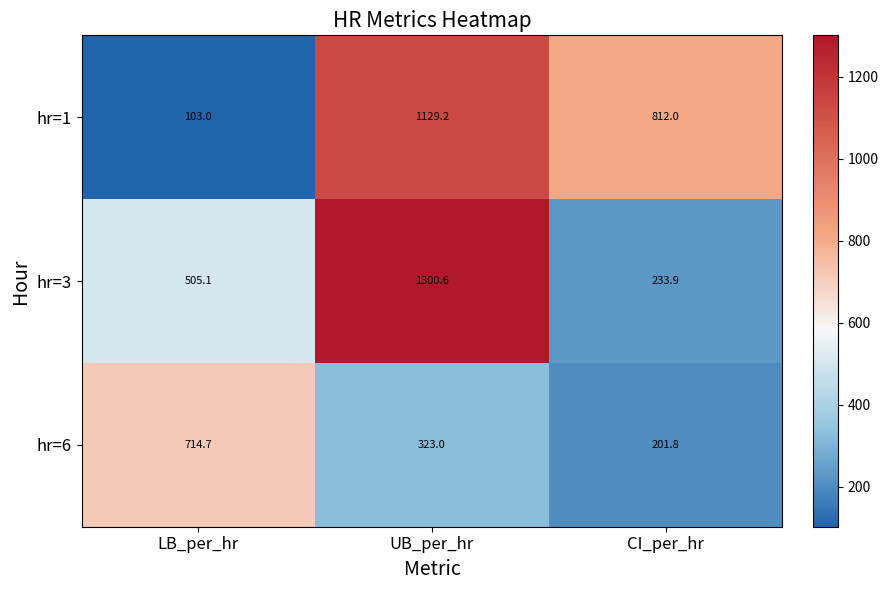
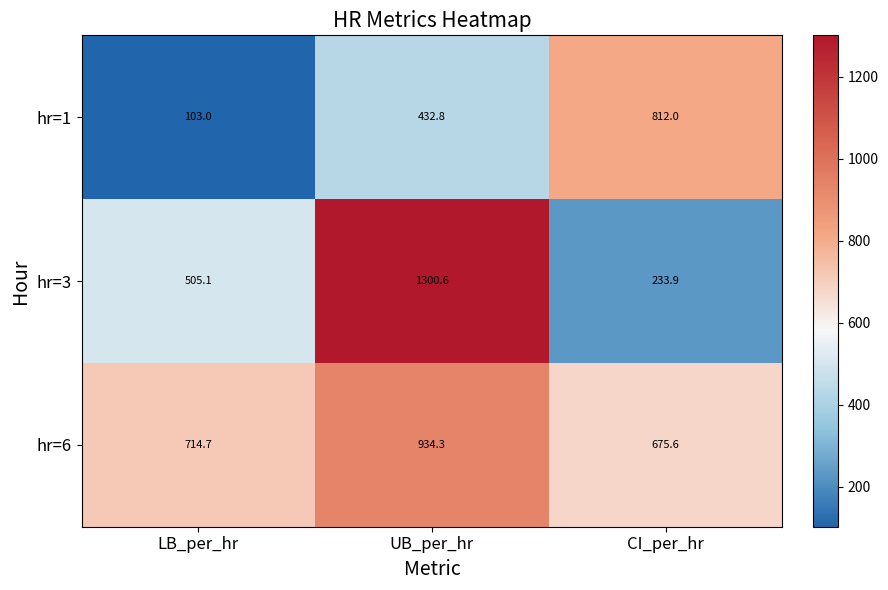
hr=1, UB_per_hr: 1129.2 -> 432.8
hr=6, UB_per_hr: 323.0 -> 934.3
hr=6, CI_per_hr: 201.8 -> 675.6
